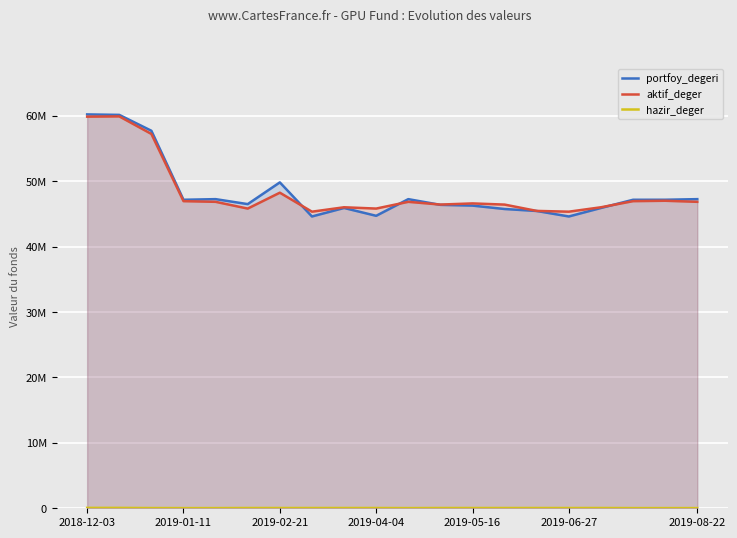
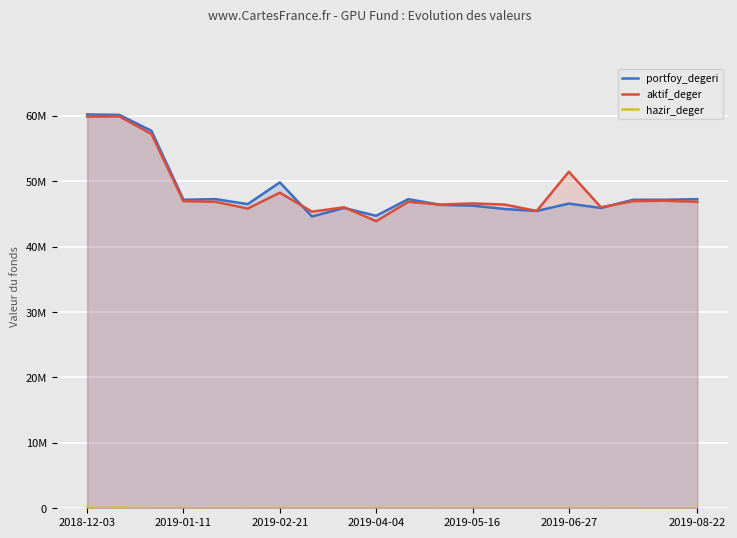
aktif_deger, 2019-04-04: 46000000 -> 44000000
portfoy_degeri, 2019-06-27: 45000000 -> 47000000
aktif_deger, 2019-06-27: 45000000 -> 51000000
